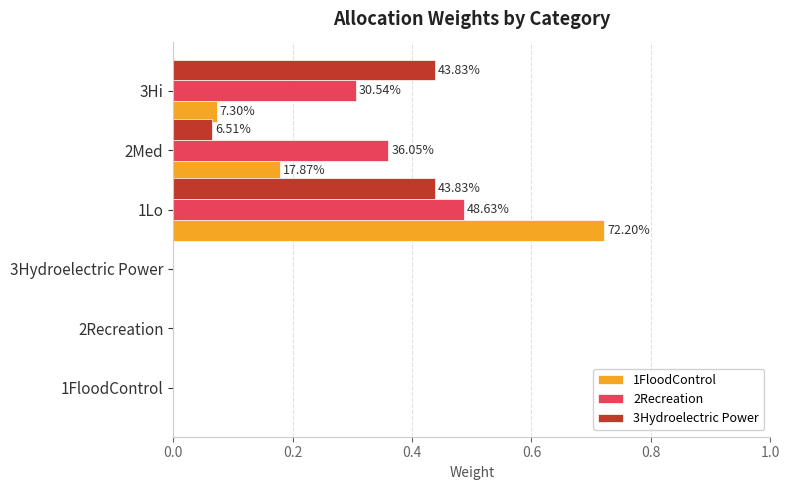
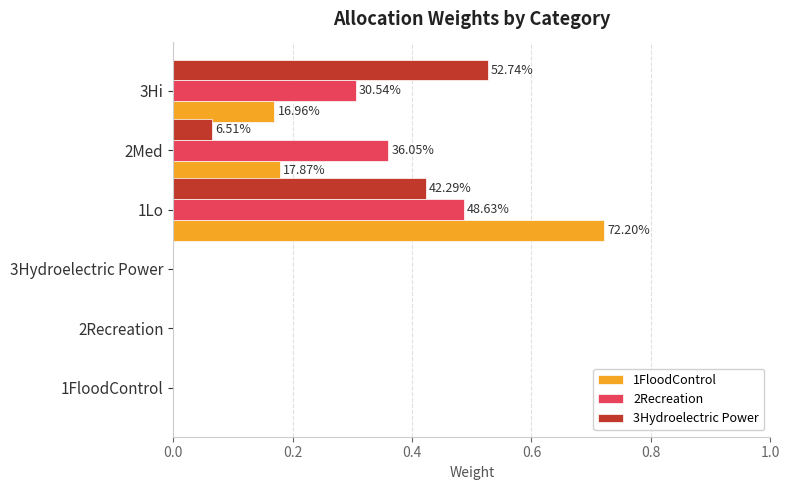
3Hydroelectric Power, 3Hi: 43.83% -> 52.74%
1FloodControl, 3Hi: 7.30% -> 16.96%
3Hydroelectric Power, 1Lo: 43.83% -> 42.29%
